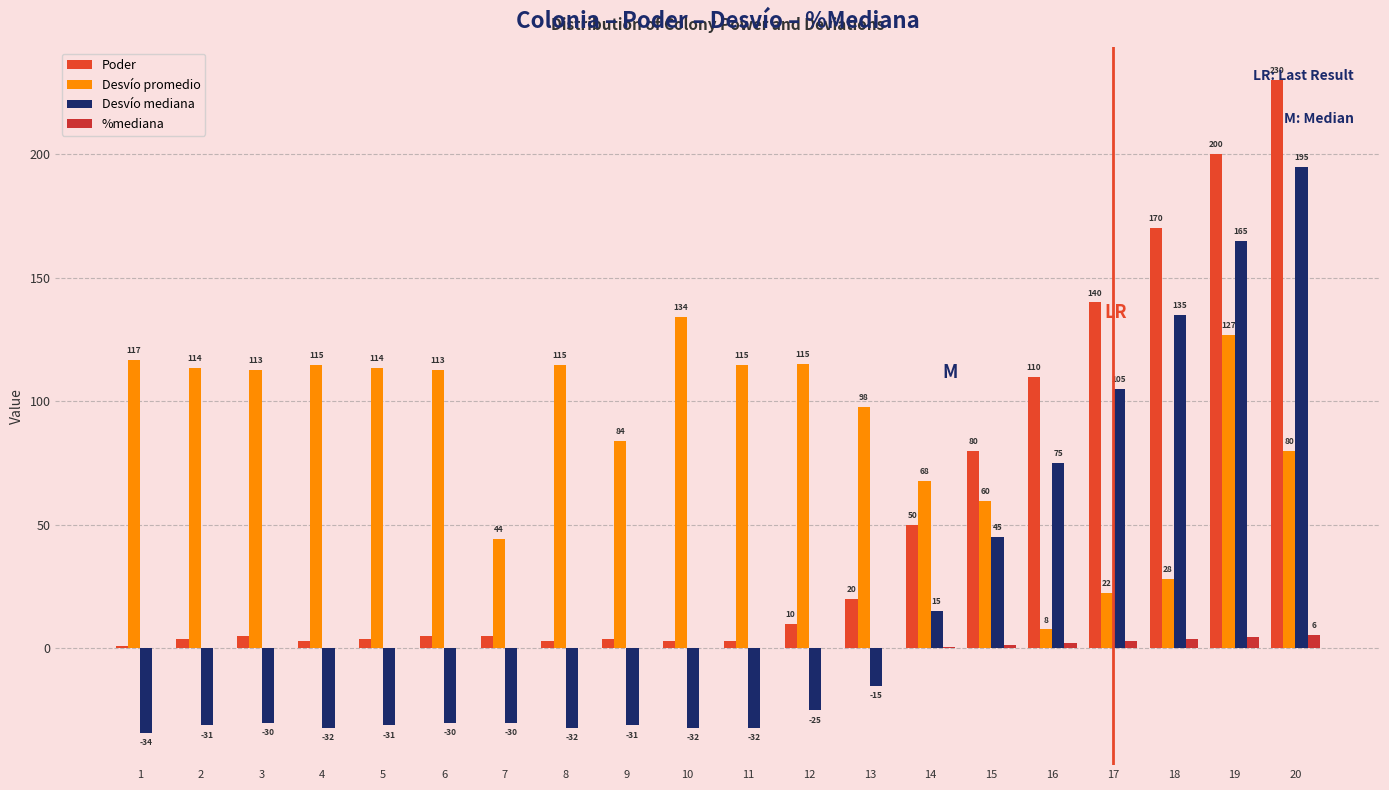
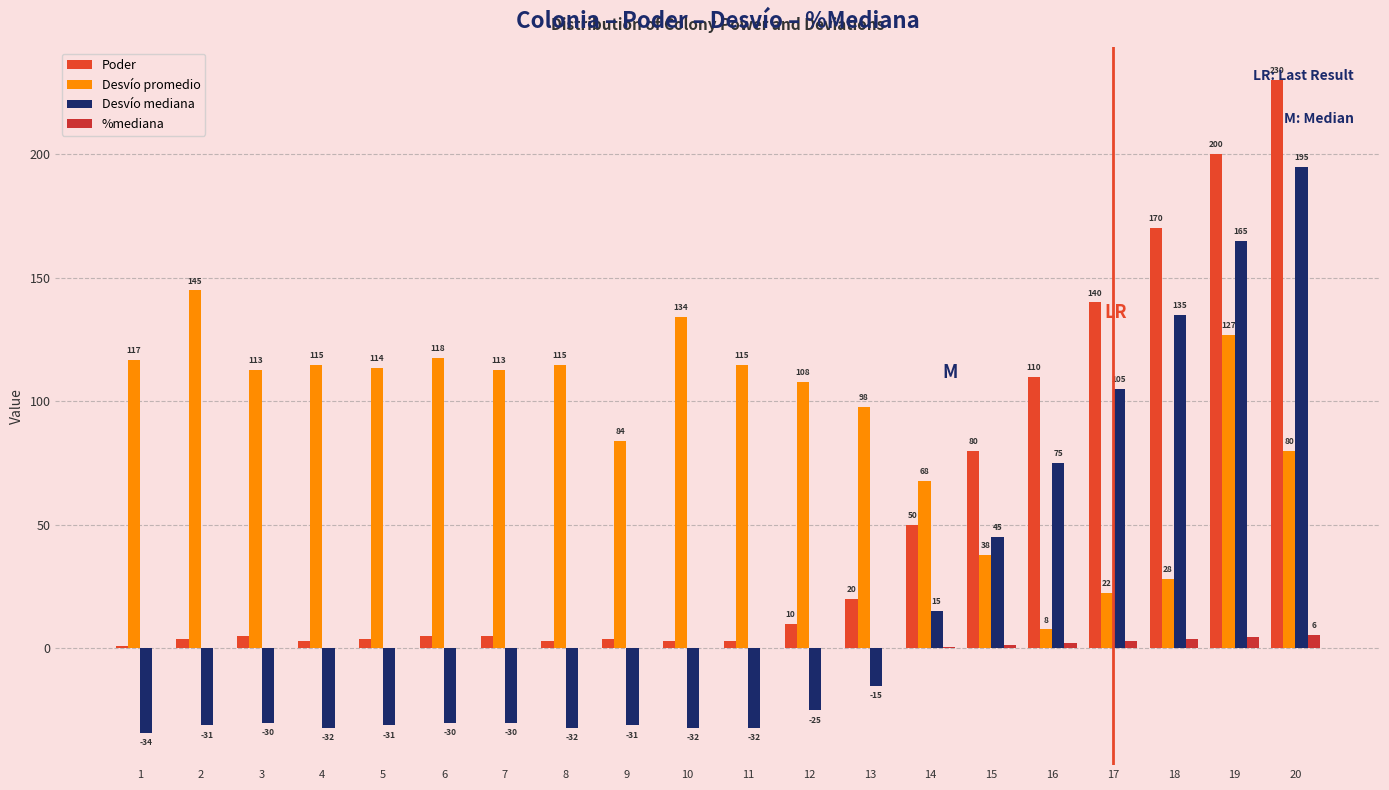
Desvío promedio, 2: 114 -> 145
Desvío promedio, 6: 113 -> 118
Desvío promedio, 7: 44 -> 113
Desvío promedio, 12: 115 -> 108
Desvío promedio, 15: 60 -> 38
